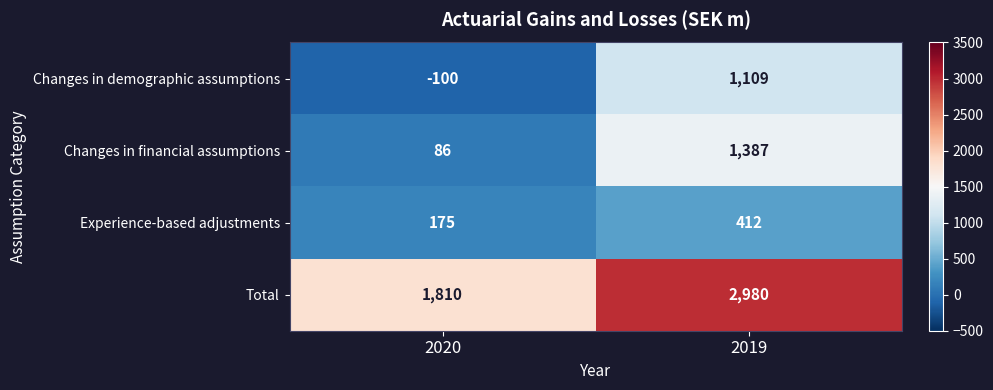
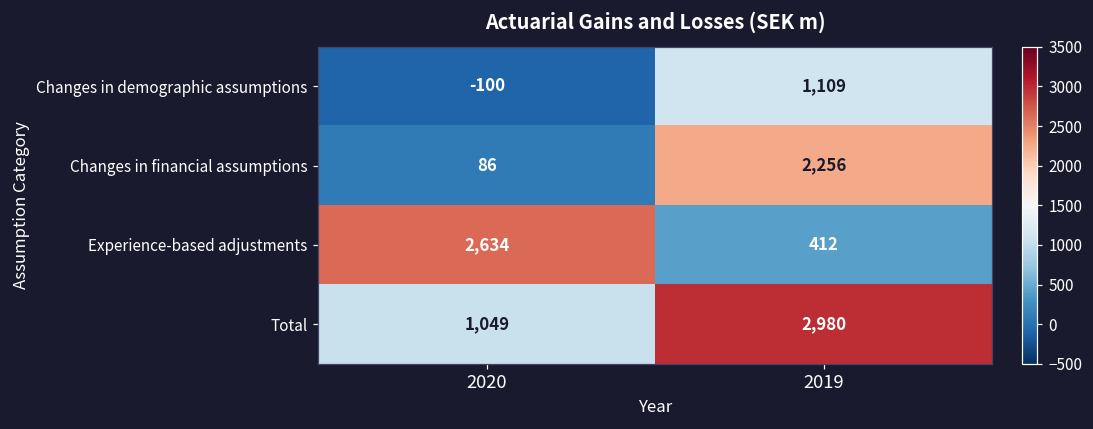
Changes in financial assumptions, 2019: 1,387 -> 2,256
Experience-based adjustments, 2020: 175 -> 2,634
Total, 2020: 1,810 -> 1,049
